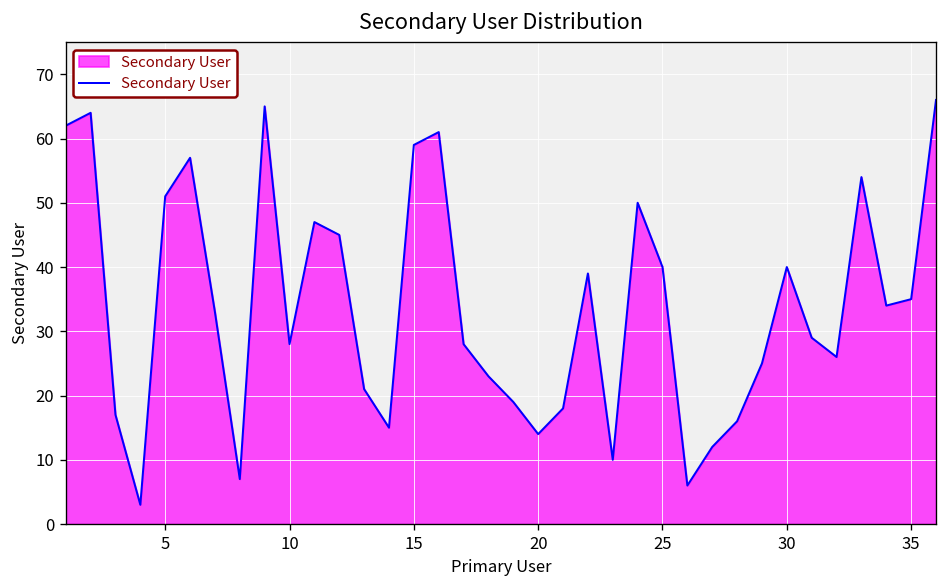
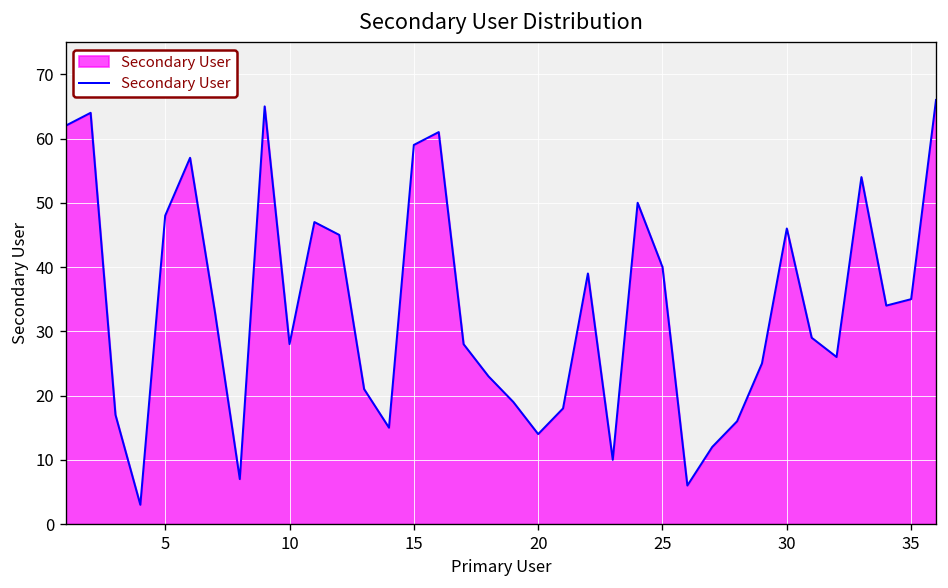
5: 51 -> 48
30: 40 -> 46
